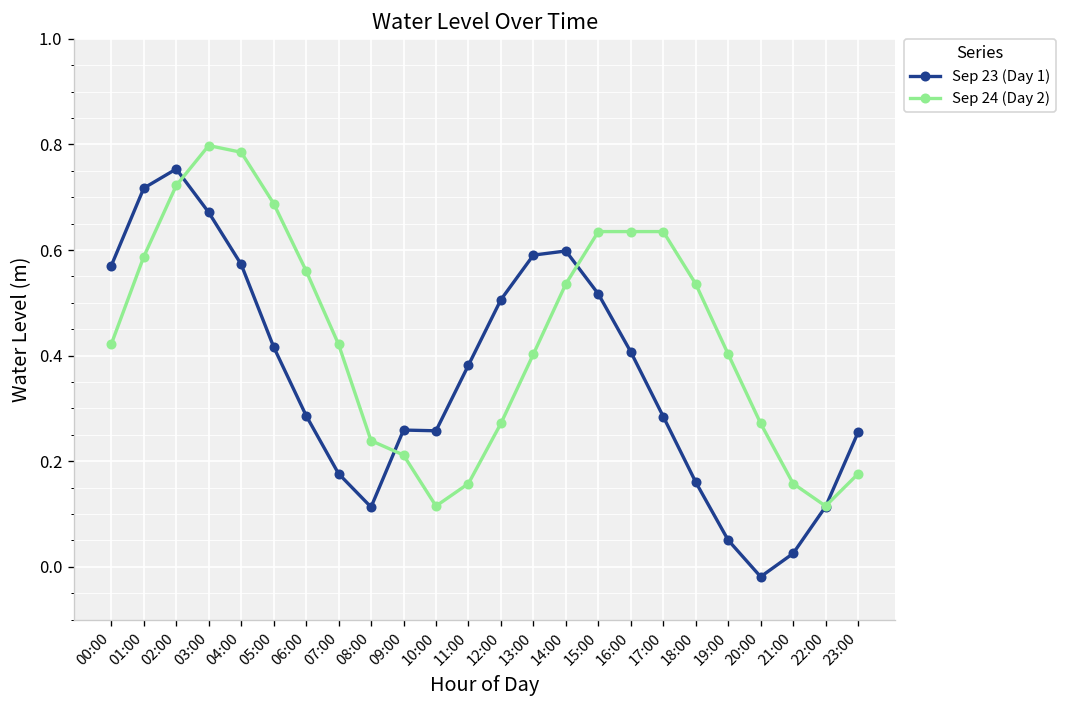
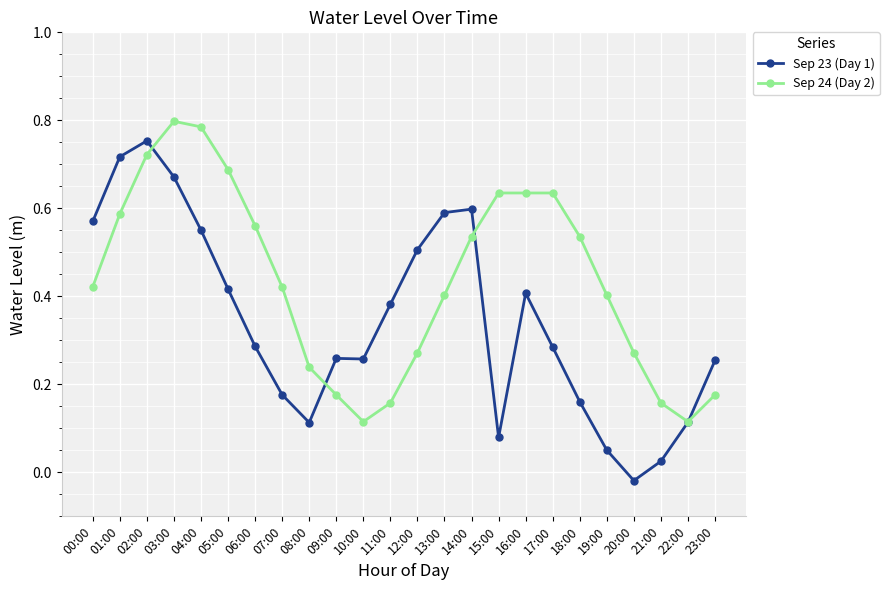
Sep 23 (Day 1), 04:00: 0.57 -> 0.55
Sep 24 (Day 2), 09:00: 0.21 -> 0.18
Sep 23 (Day 1), 15:00: 0.52 -> 0.08
